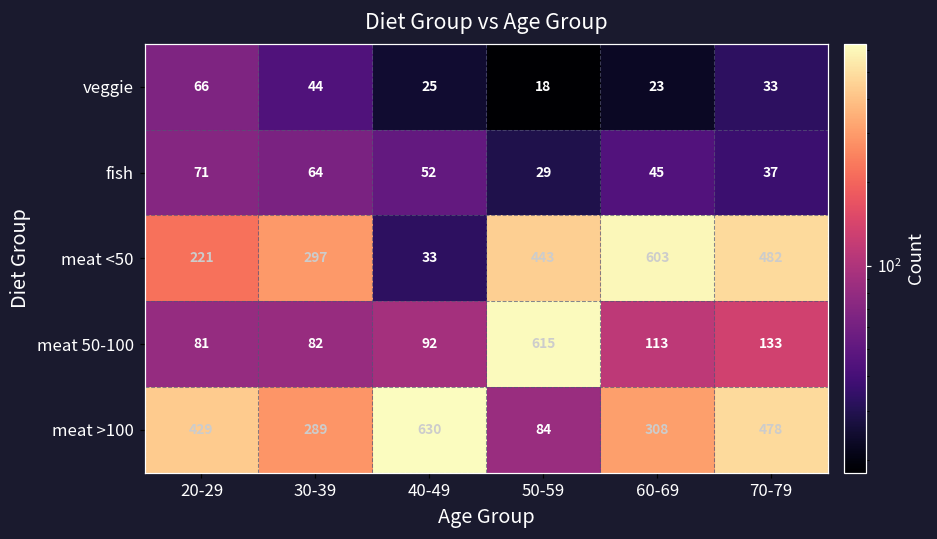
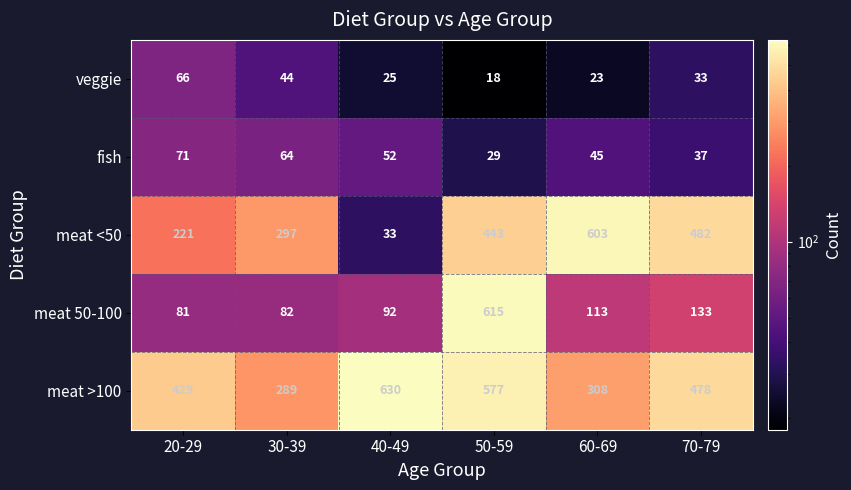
meat >100, 50-59: 84 -> 577
